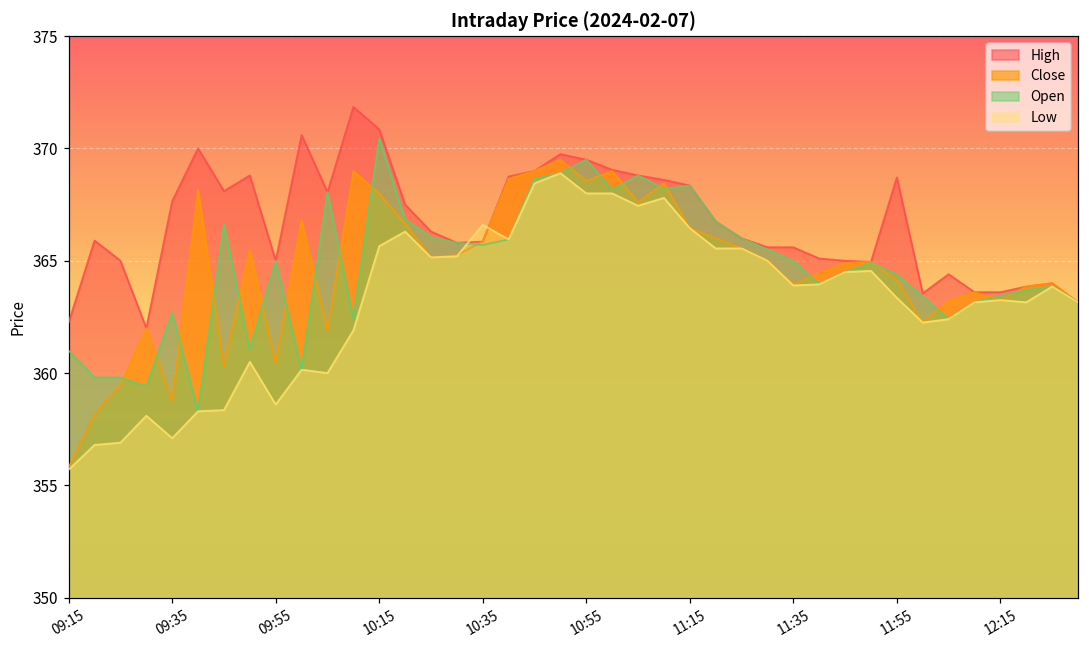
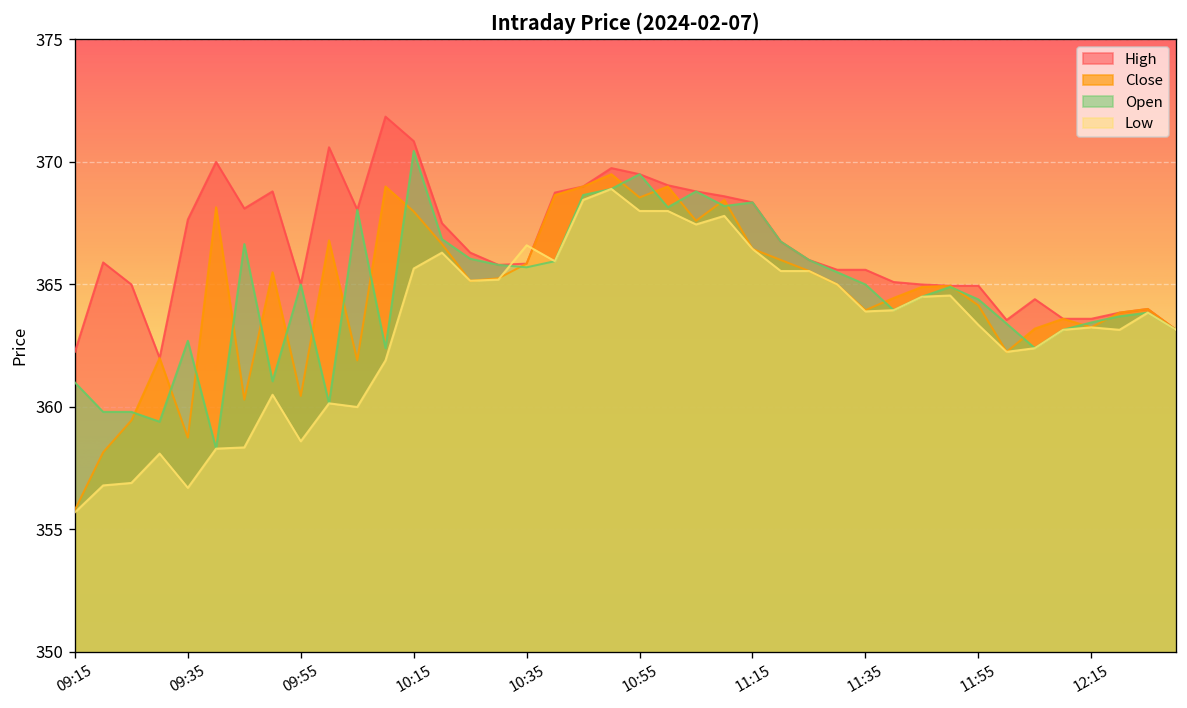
Low, 09:35: 357.1 -> 356.7
High, 11:55: 368.7 -> 365.0
